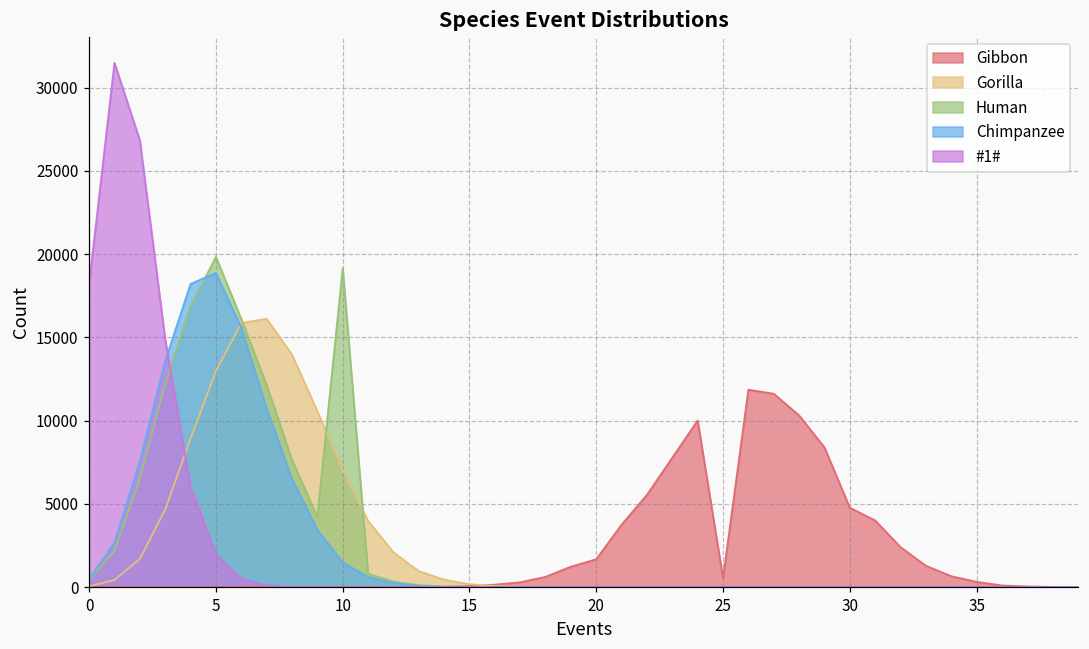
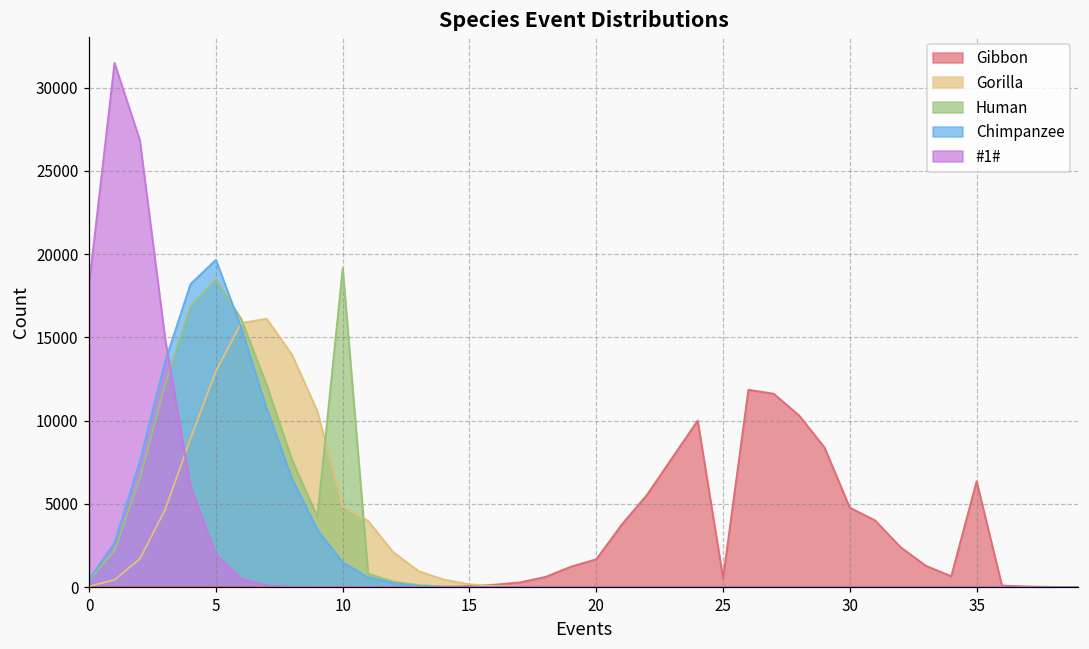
Human, 5: 19800 -> 18500
Chimpanzee, 5: 18900 -> 19700
Gorilla, 10: 7000 -> 4800
Gibbon, 35: 300 -> 6400
